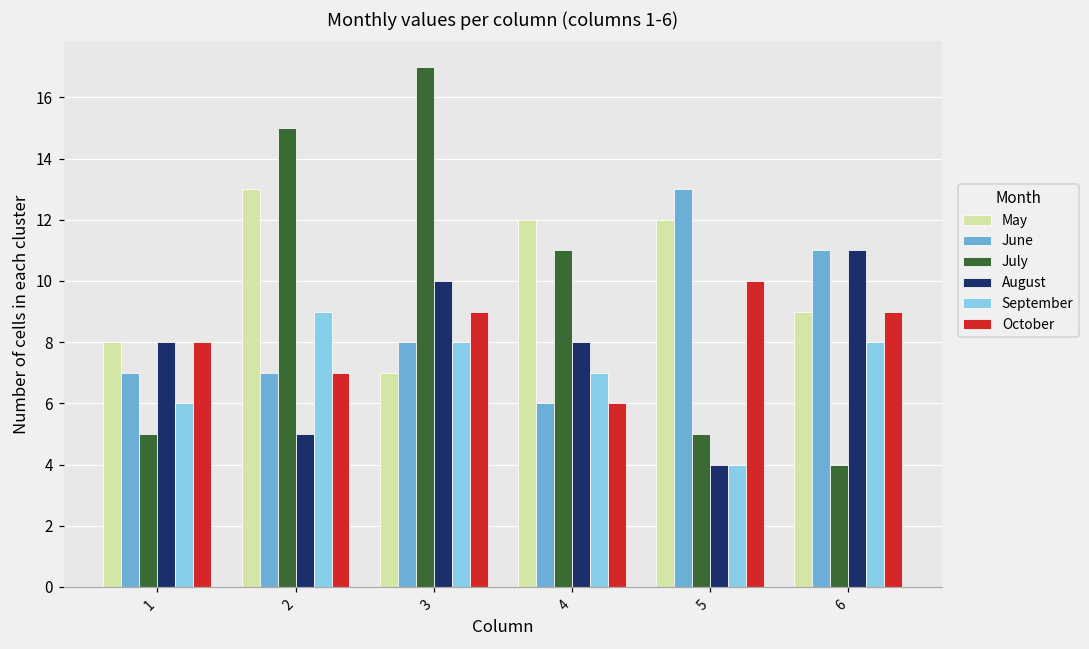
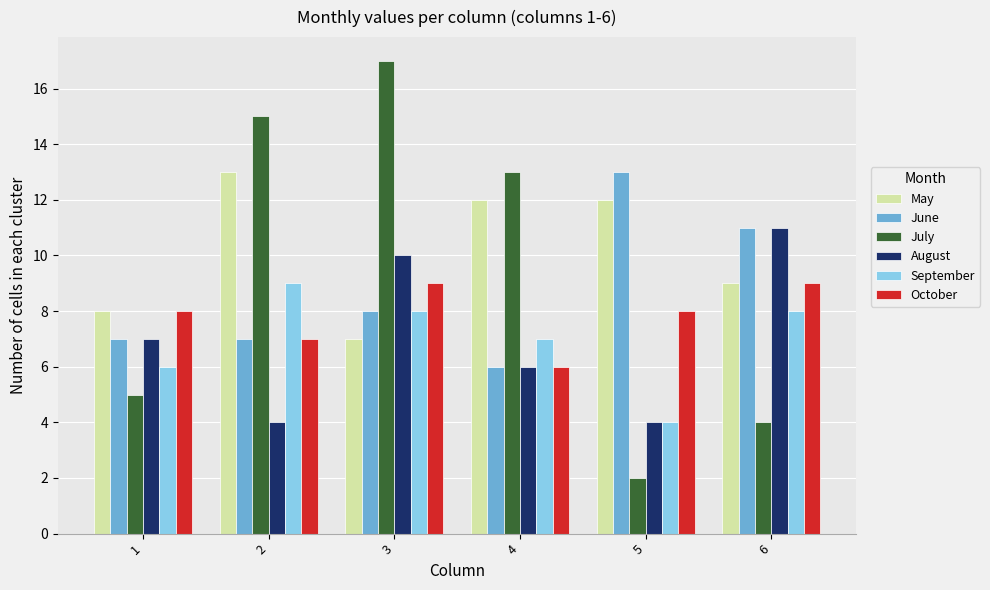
August, 1: 8 -> 7
August, 2: 5 -> 4
July, 4: 11 -> 13
August, 4: 8 -> 6
July, 5: 5 -> 2
October, 5: 10 -> 8
